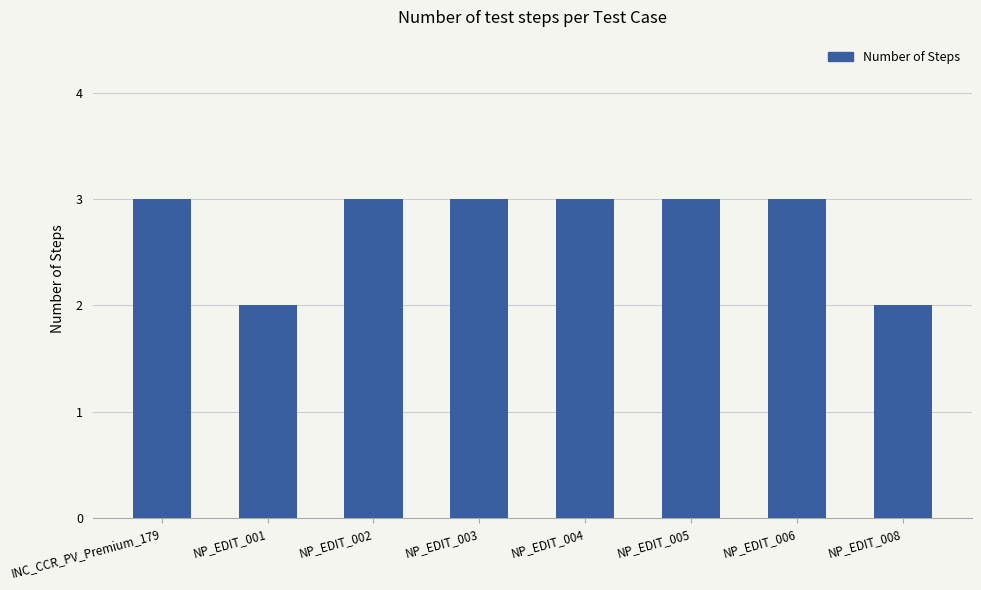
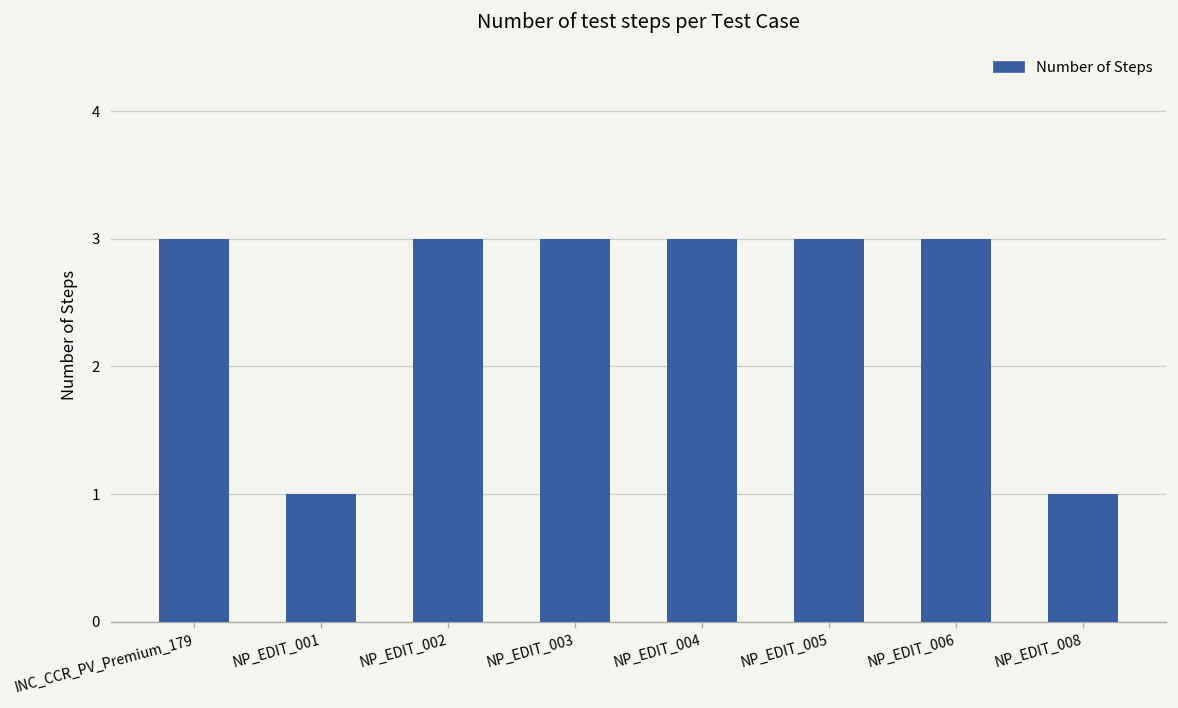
NP_EDIT_001: 2 -> 1
NP_EDIT_008: 2 -> 1
